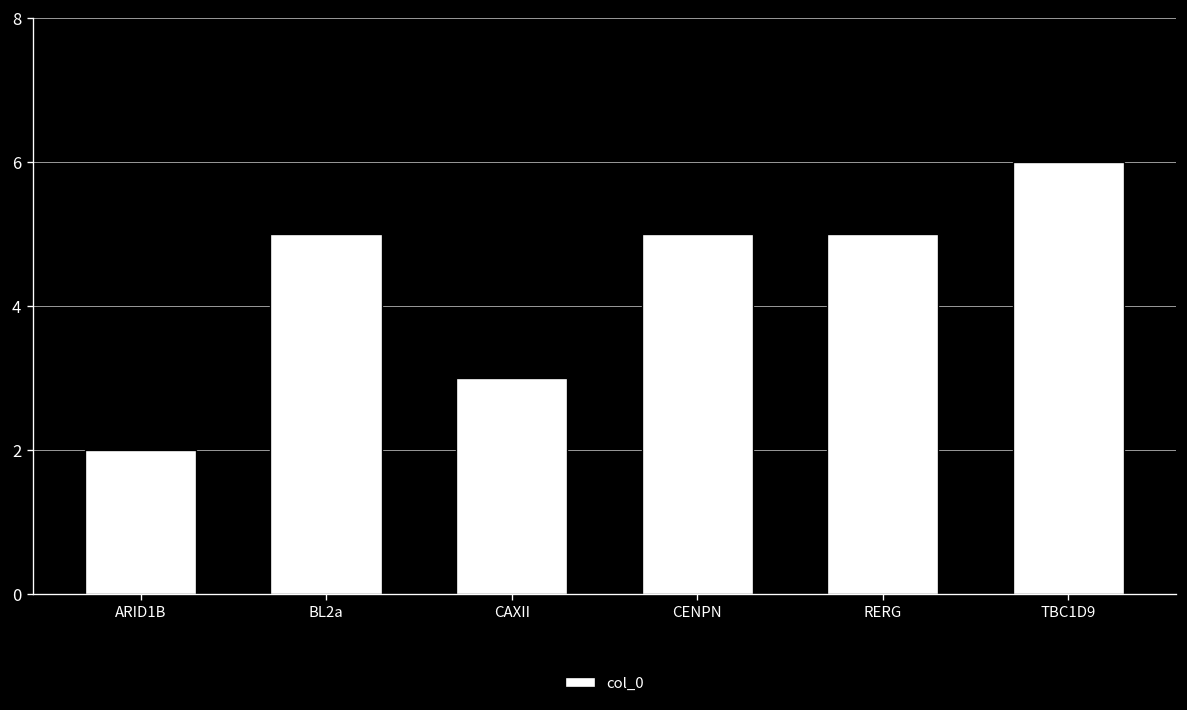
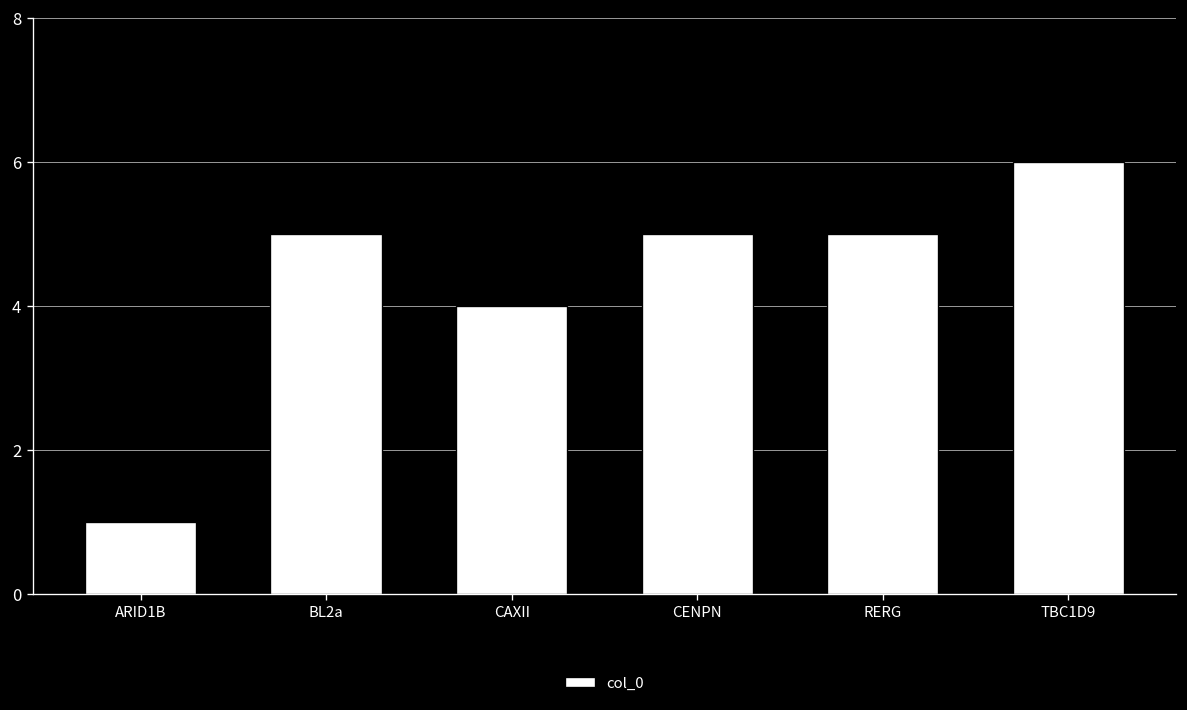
ARID1B: 2 -> 1
CAXII: 3 -> 4
